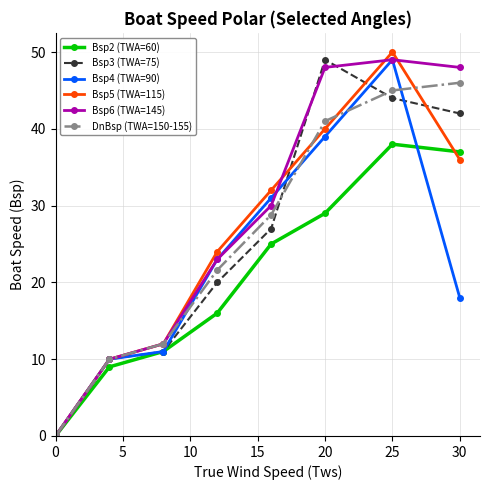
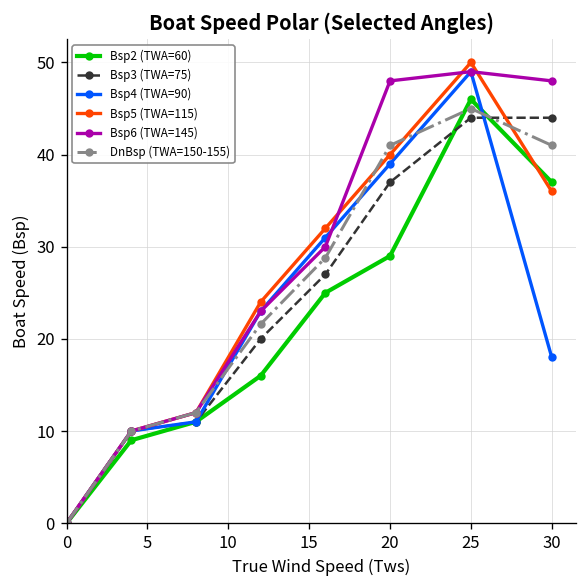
Bsp3 (TWA=75), 20: 49 -> 37
Bsp2 (TWA=60), 25: 38 -> 46
Bsp3 (TWA=75), 30: 42 -> 44
DnBsp (TWA=150-155), 30: 46 -> 41
